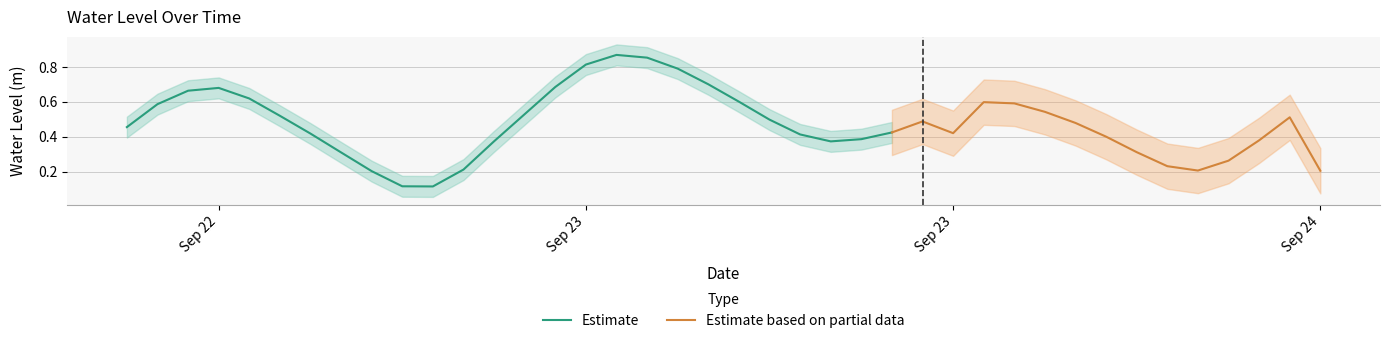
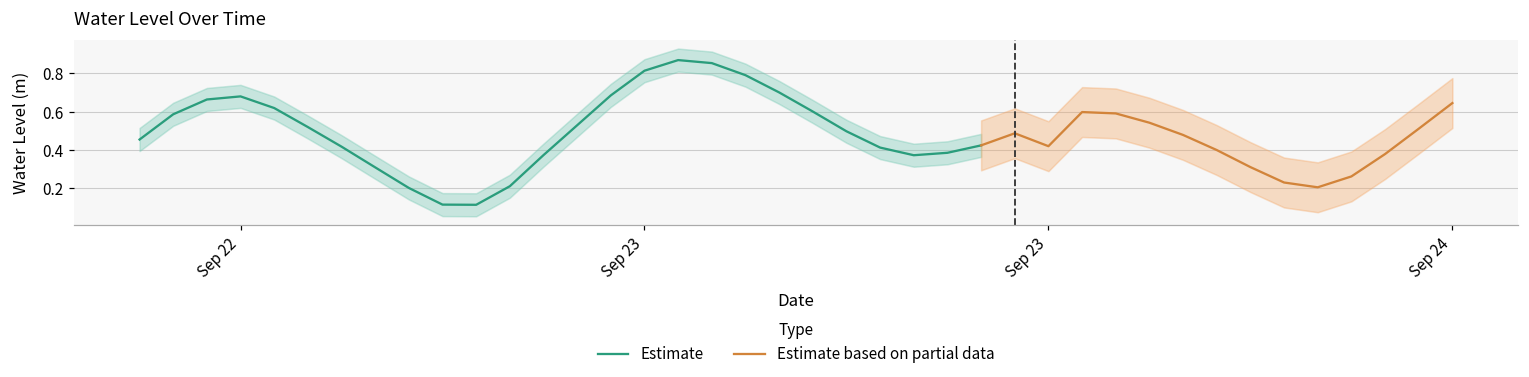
Estimate based on partial data, Sep 24: 0.20 -> 0.65
